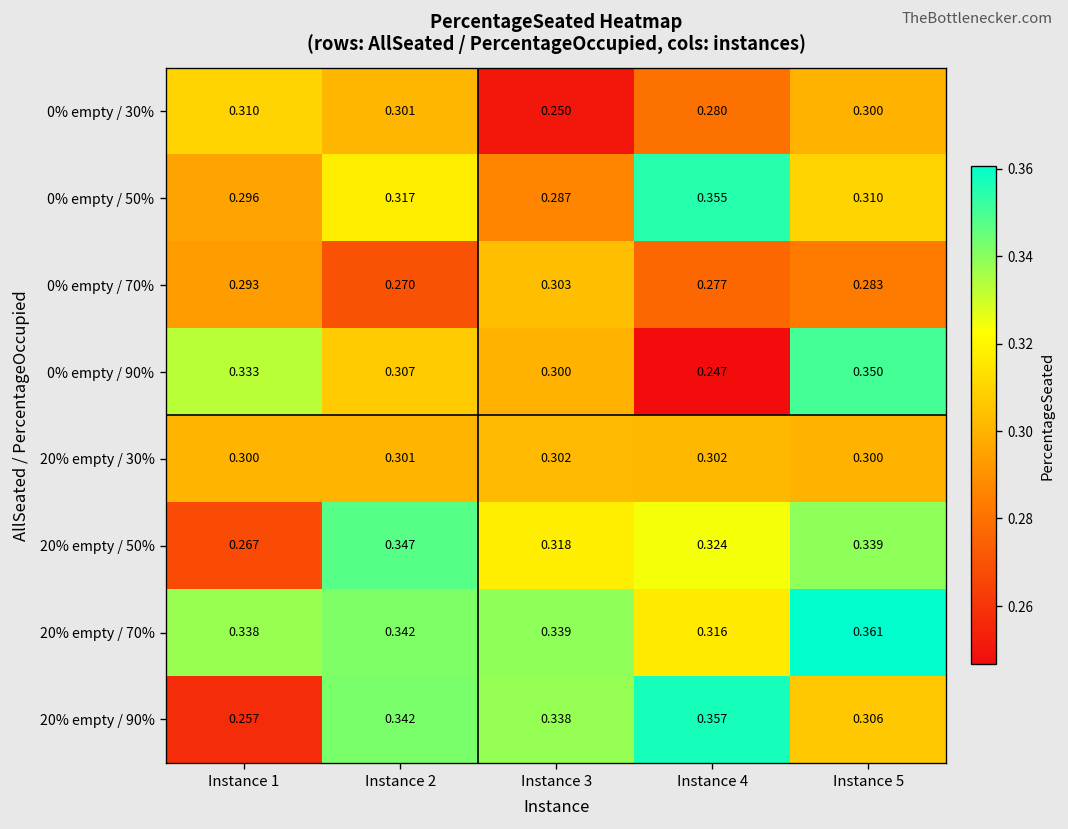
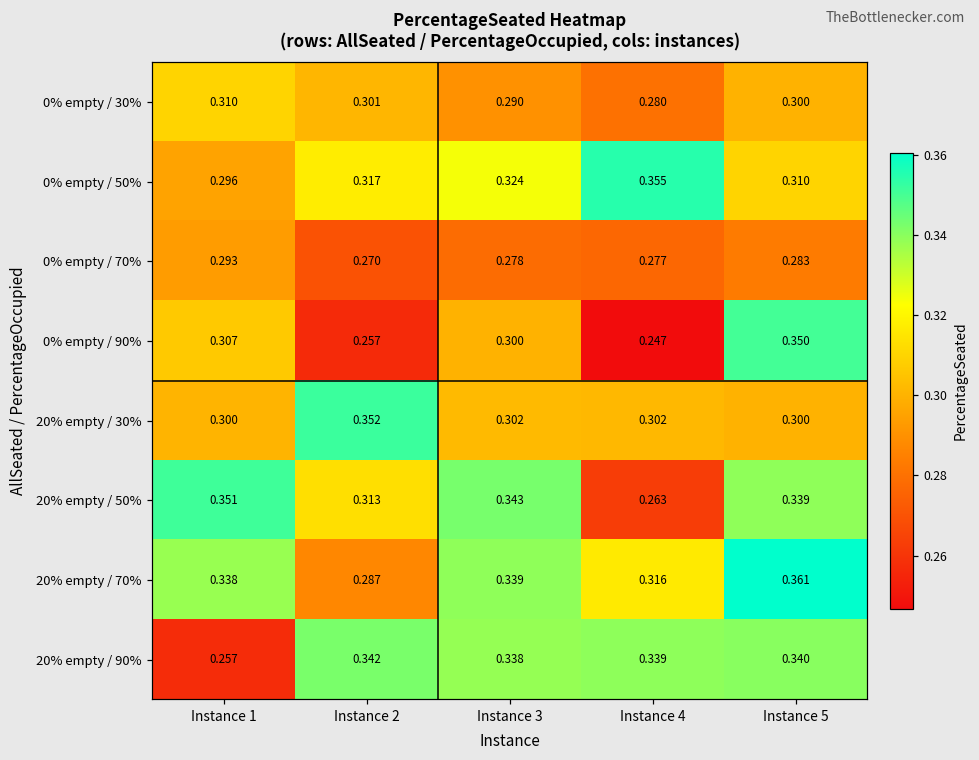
0% empty / 30%, Instance 3: 0.250 -> 0.290
0% empty / 50%, Instance 3: 0.287 -> 0.324
0% empty / 70%, Instance 3: 0.303 -> 0.278
0% empty / 90%, Instance 1: 0.333 -> 0.307
0% empty / 90%, Instance 2: 0.307 -> 0.257
20% empty / 30%, Instance 2: 0.301 -> 0.352
20% empty / 50%, Instance 1: 0.267 -> 0.351
20% empty / 50%, Instance 2: 0.347 -> 0.313
20% empty / 50%, Instance 3: 0.318 -> 0.343
20% empty / 50%, Instance 4: 0.324 -> 0.263
20% empty / 70%, Instance 2: 0.342 -> 0.287
20% empty / 90%, Instance 4: 0.357 -> 0.339
20% empty / 90%, Instance 5: 0.306 -> 0.340
